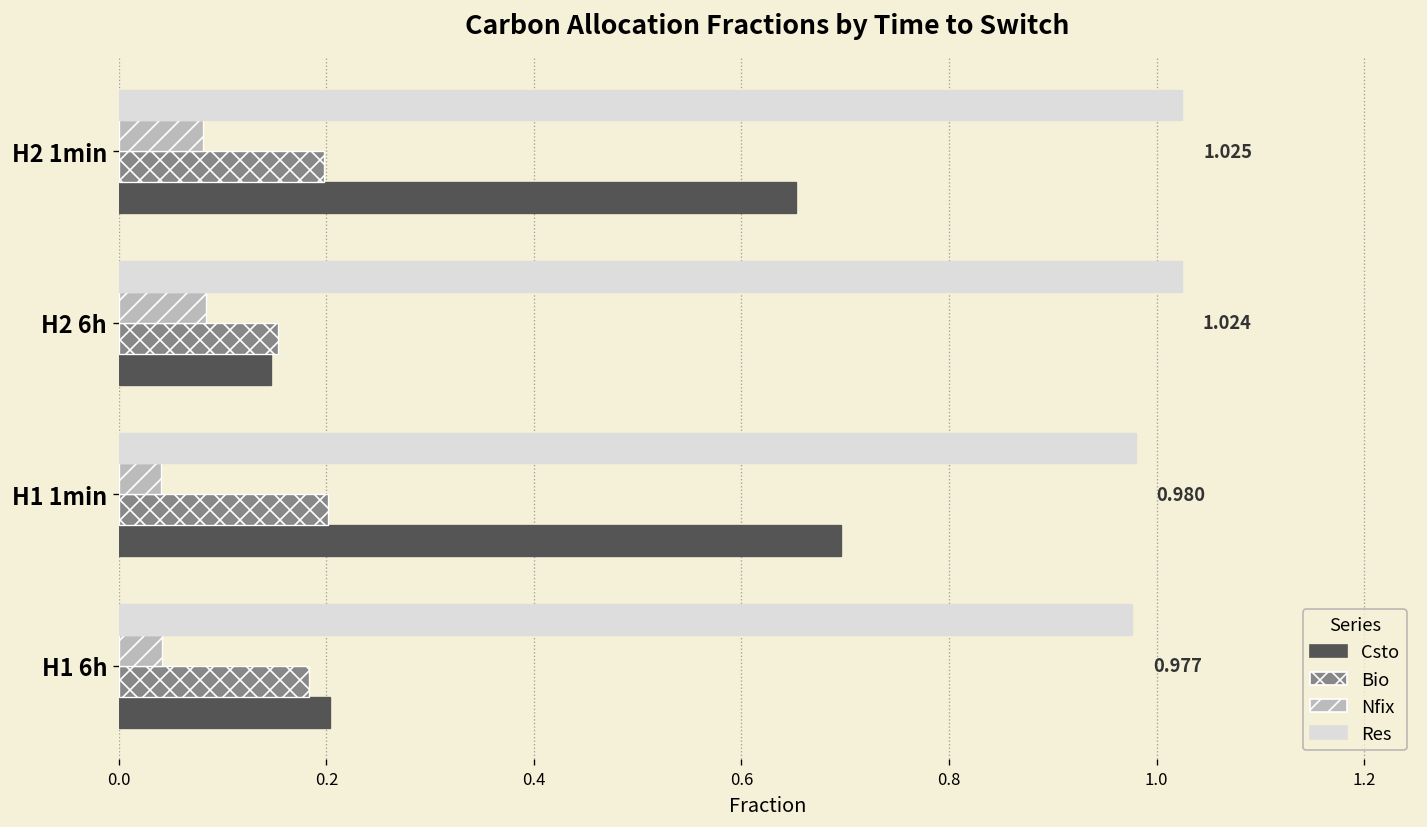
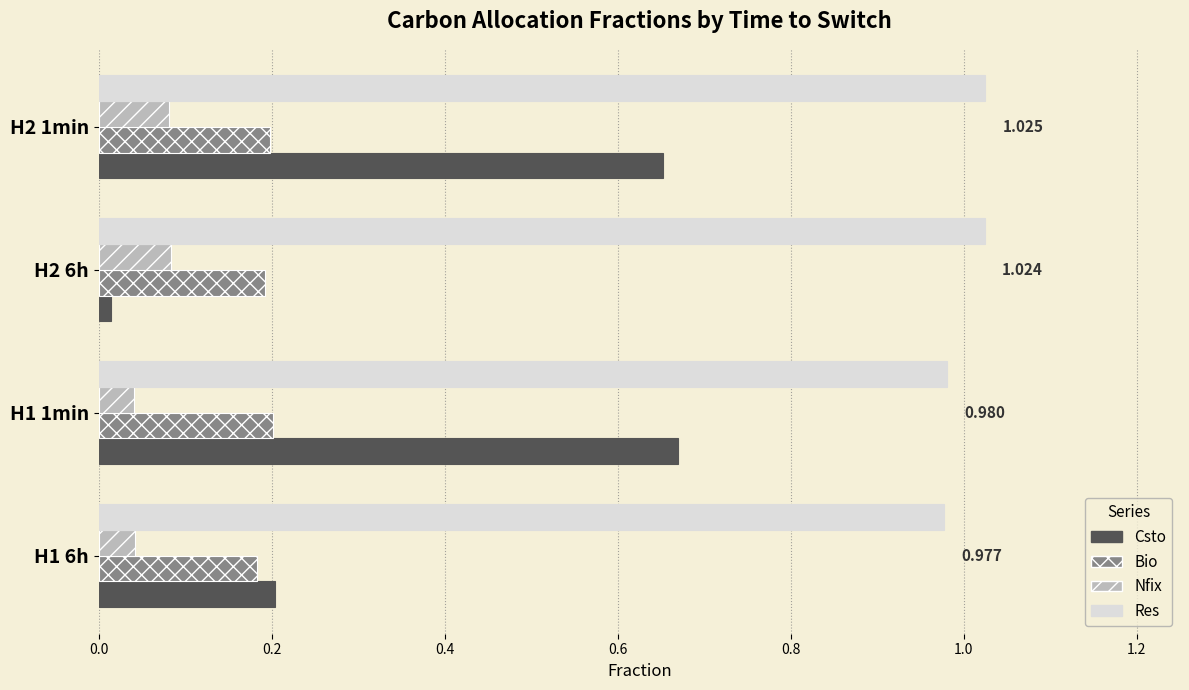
Bio, H2 6h: 0.15 -> 0.19
Csto, H2 6h: 0.15 -> 0.01
Csto, H1 1min: 0.70 -> 0.67
